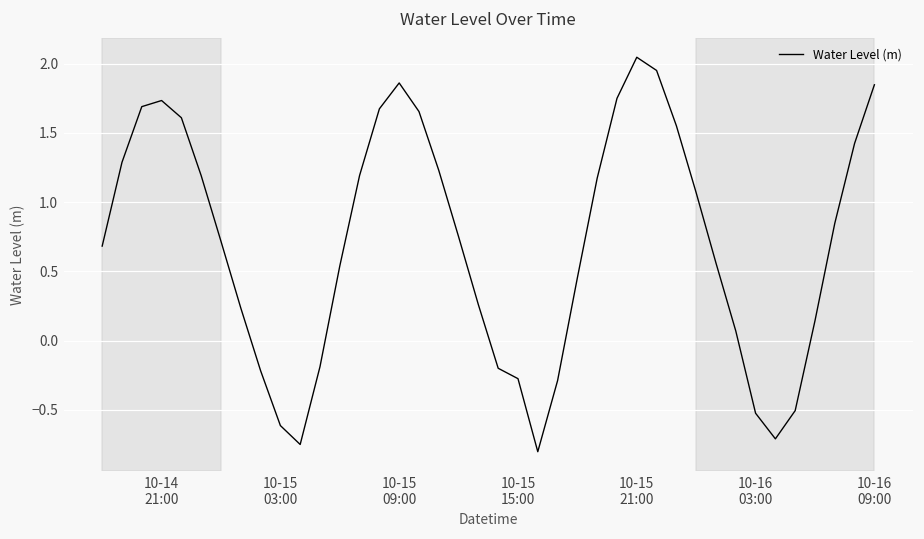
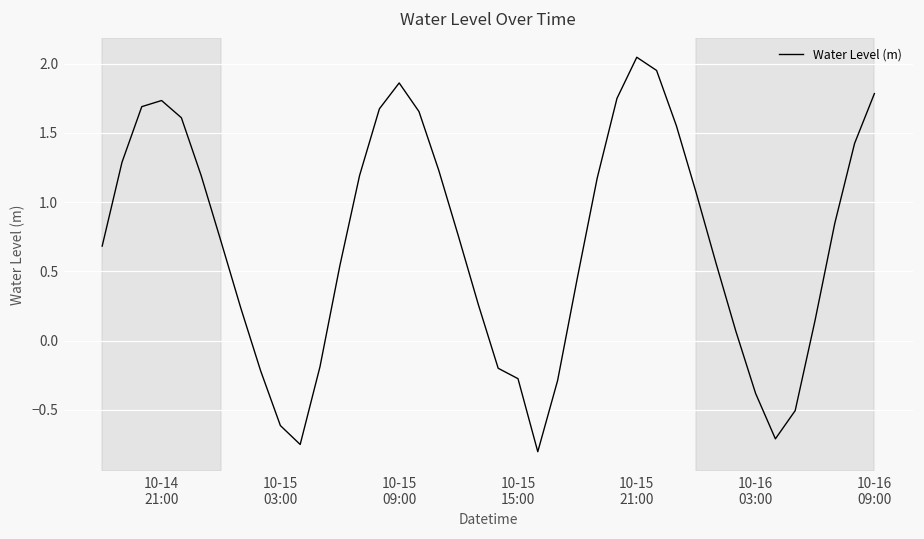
10-16 03:00: -0.53 -> -0.38
10-16 09:00: 1.85 -> 1.78
